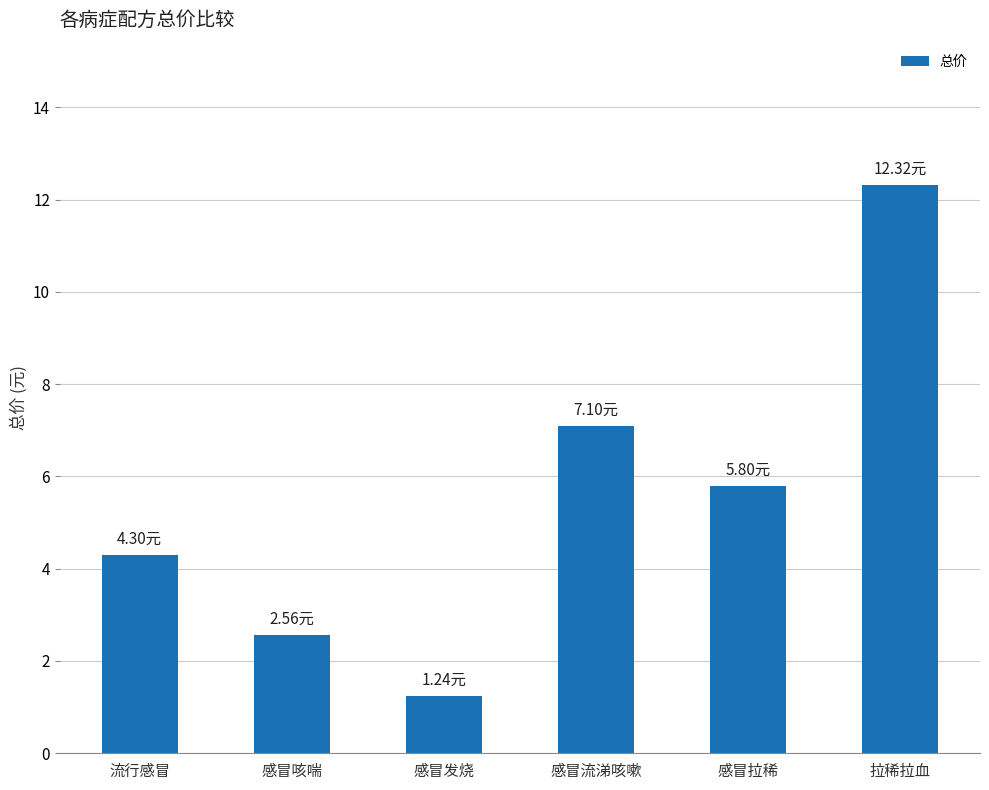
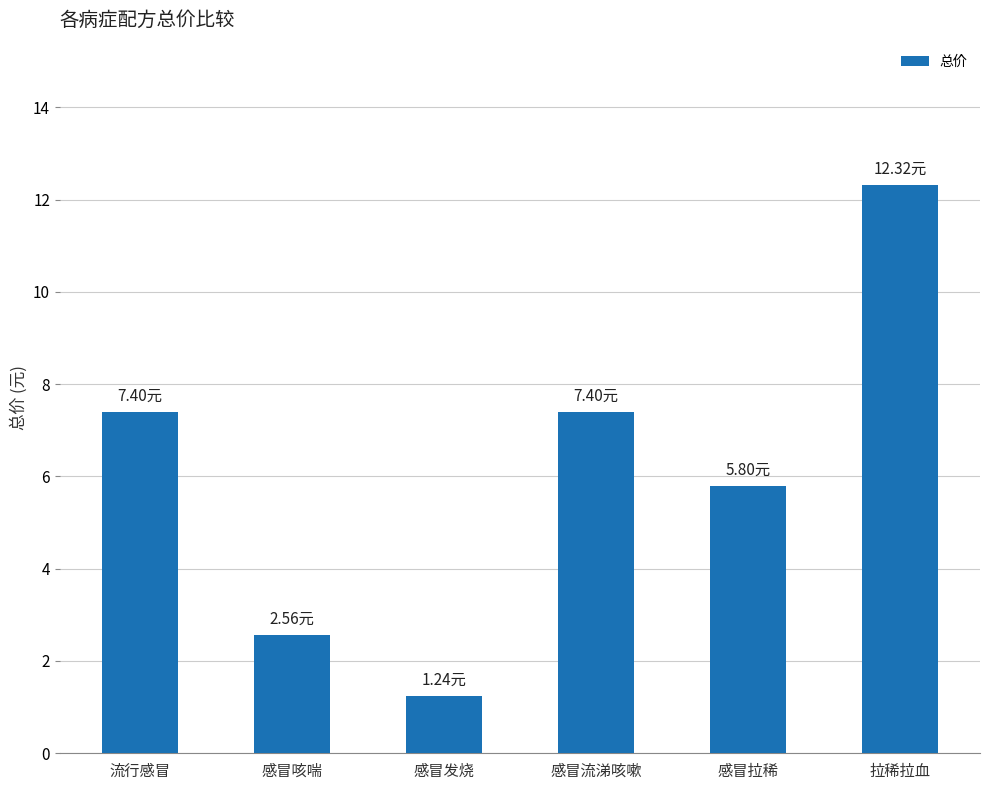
流行感冒: 4.30元 -> 7.40元
感冒流涕咳嗽: 7.10元 -> 7.40元
